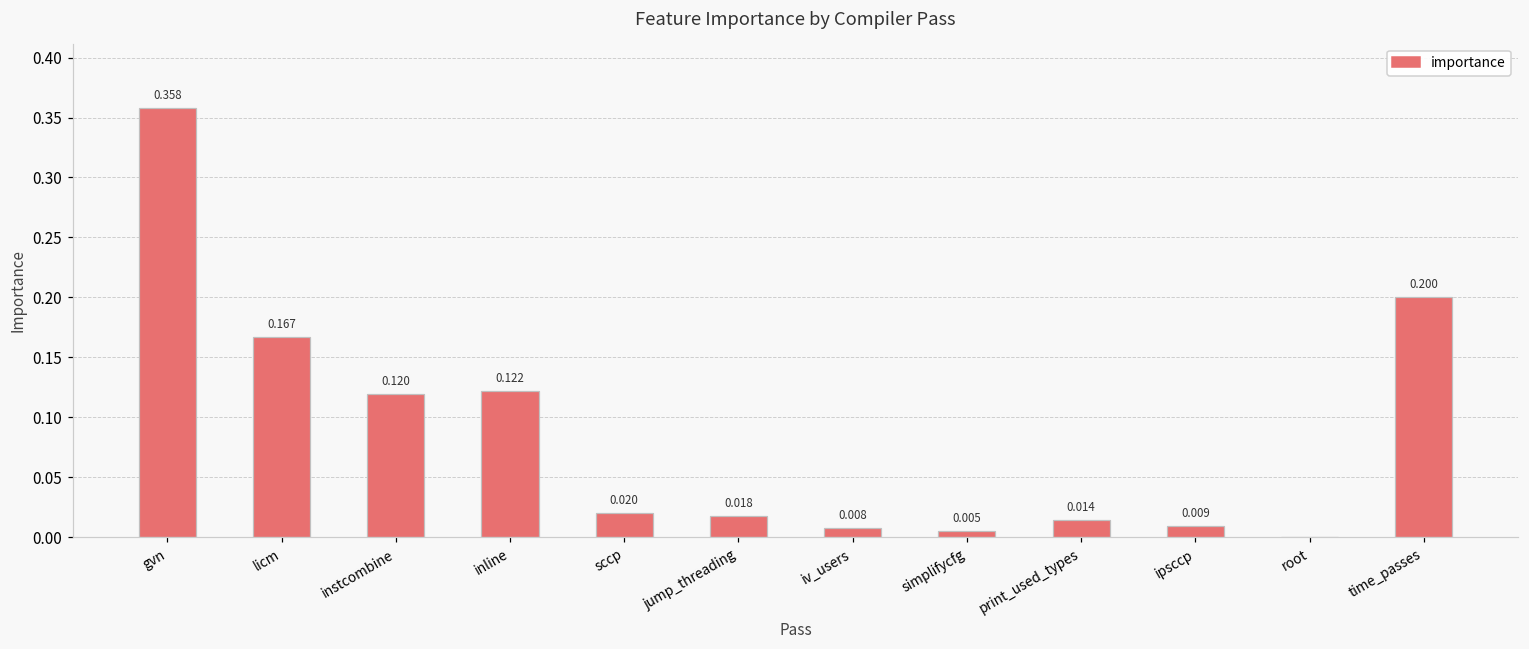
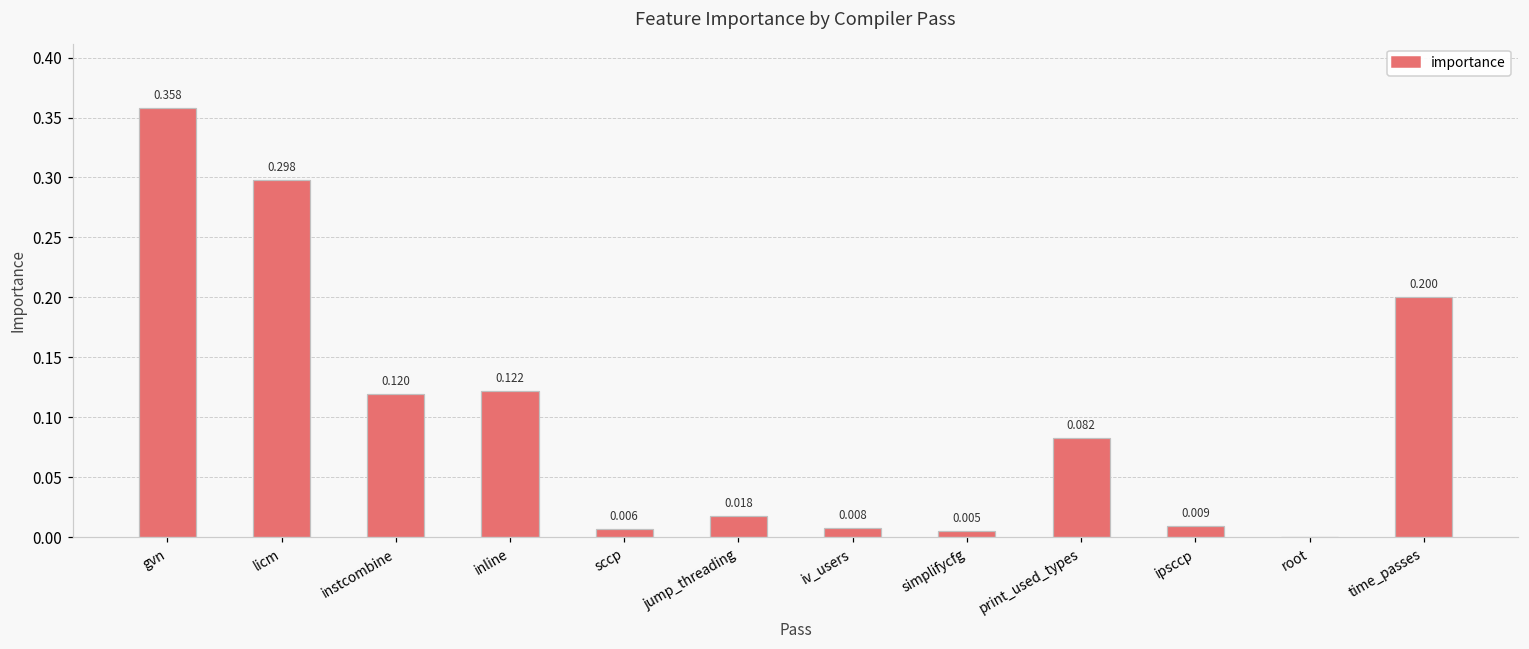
licm: 0.167 -> 0.298
sccp: 0.020 -> 0.006
print_used_types: 0.014 -> 0.082
